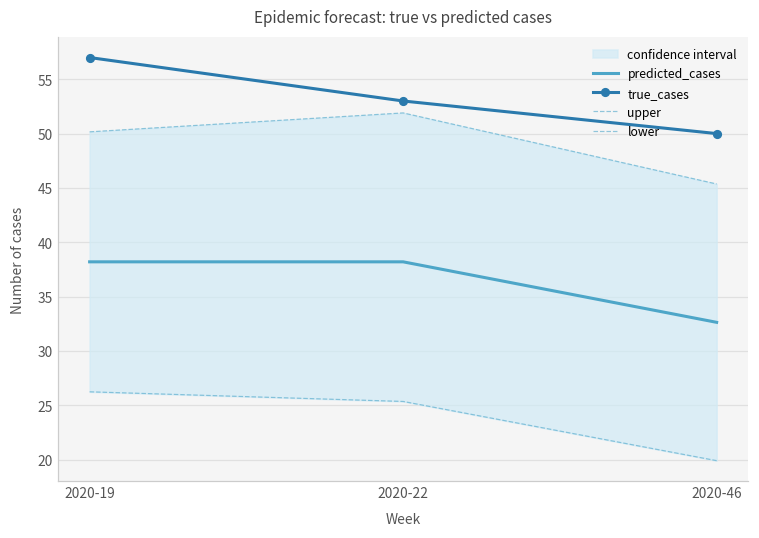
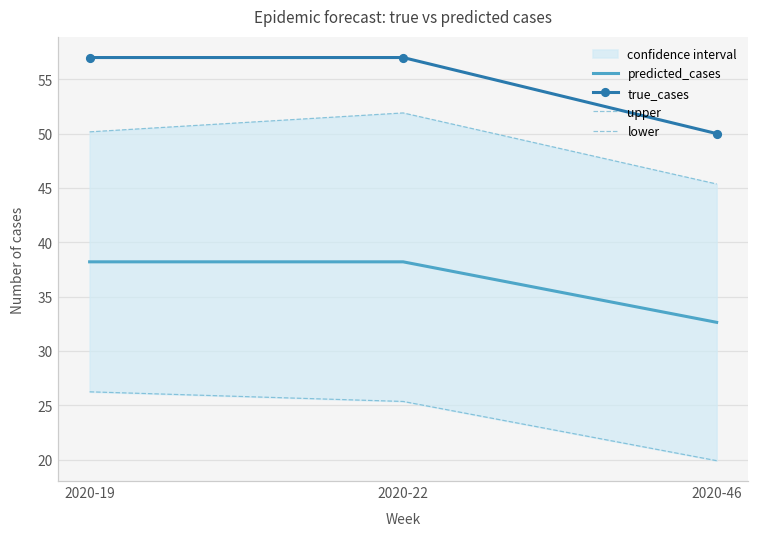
true_cases, 2020-22: 53 -> 57
